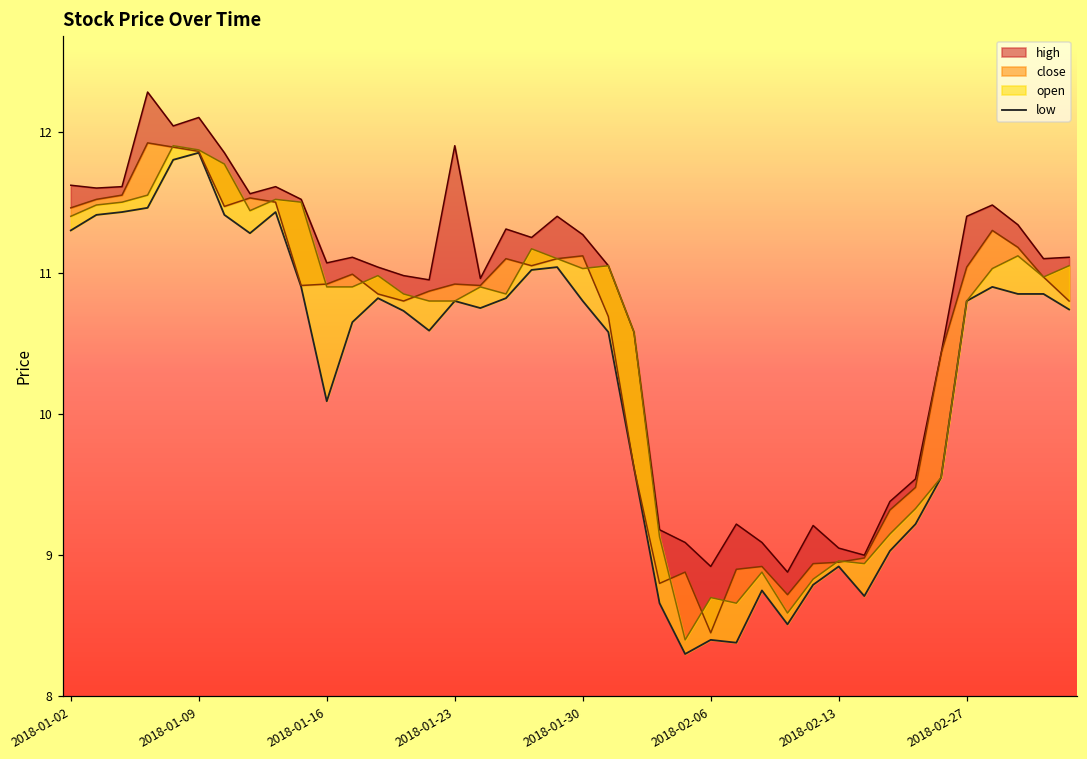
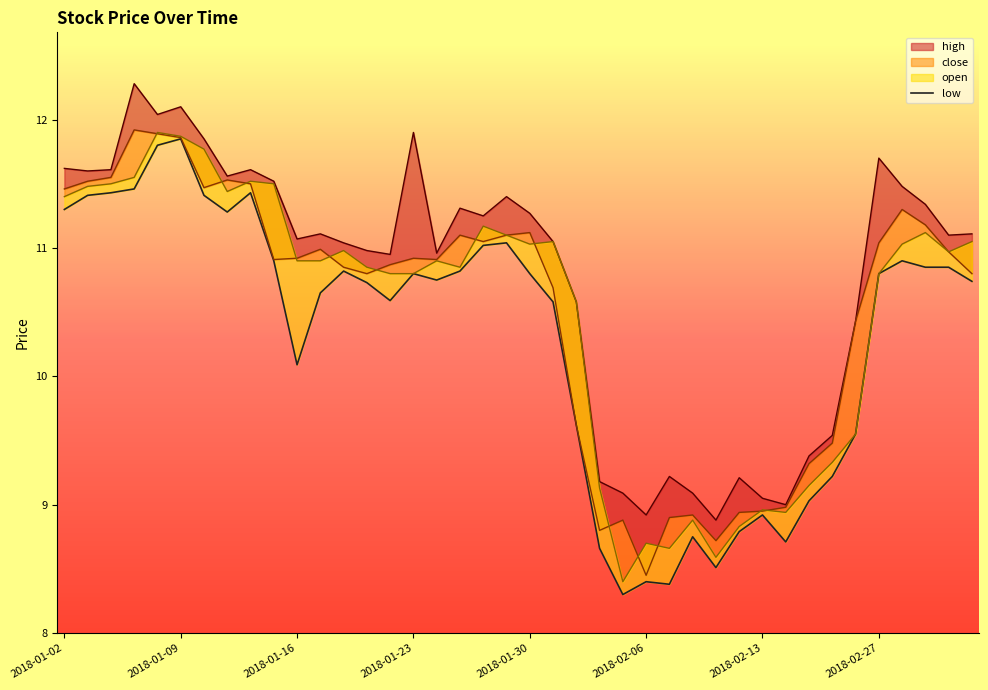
high, 2018-02-27: 11.4 -> 11.7
